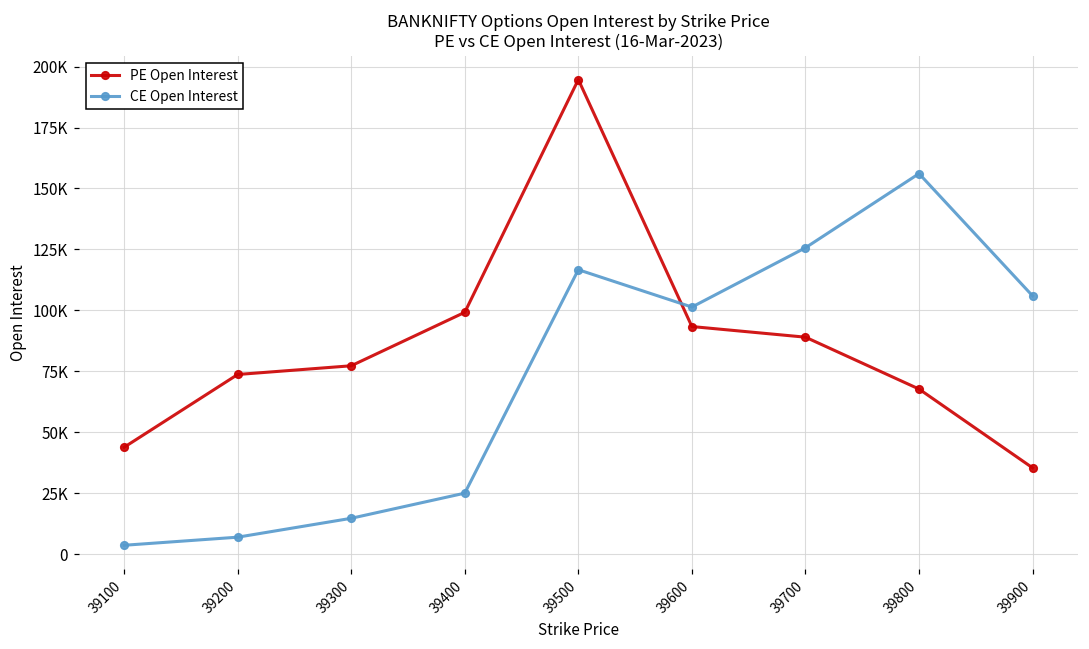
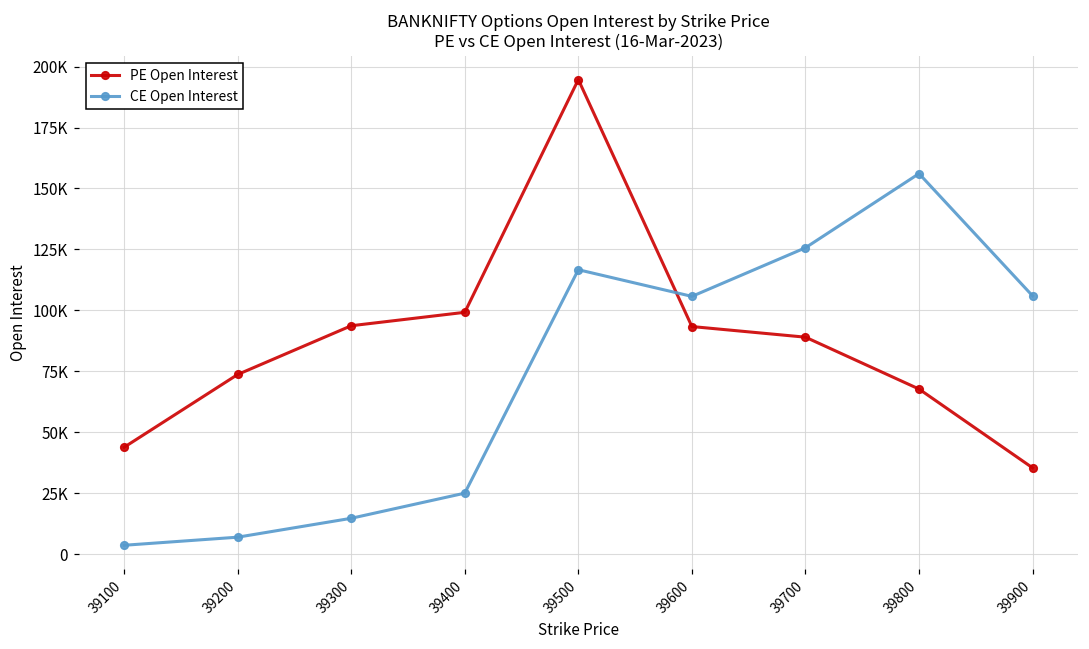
PE Open Interest, 39300: 77000 -> 94000
CE Open Interest, 39600: 101000 -> 106000
